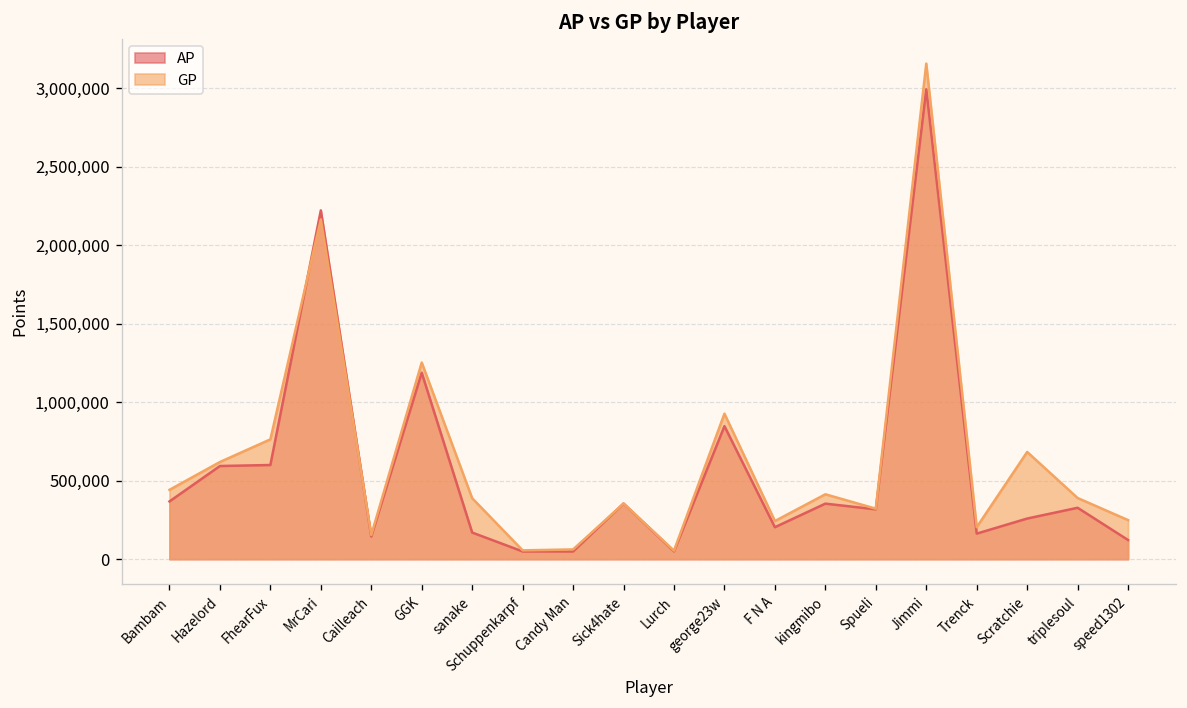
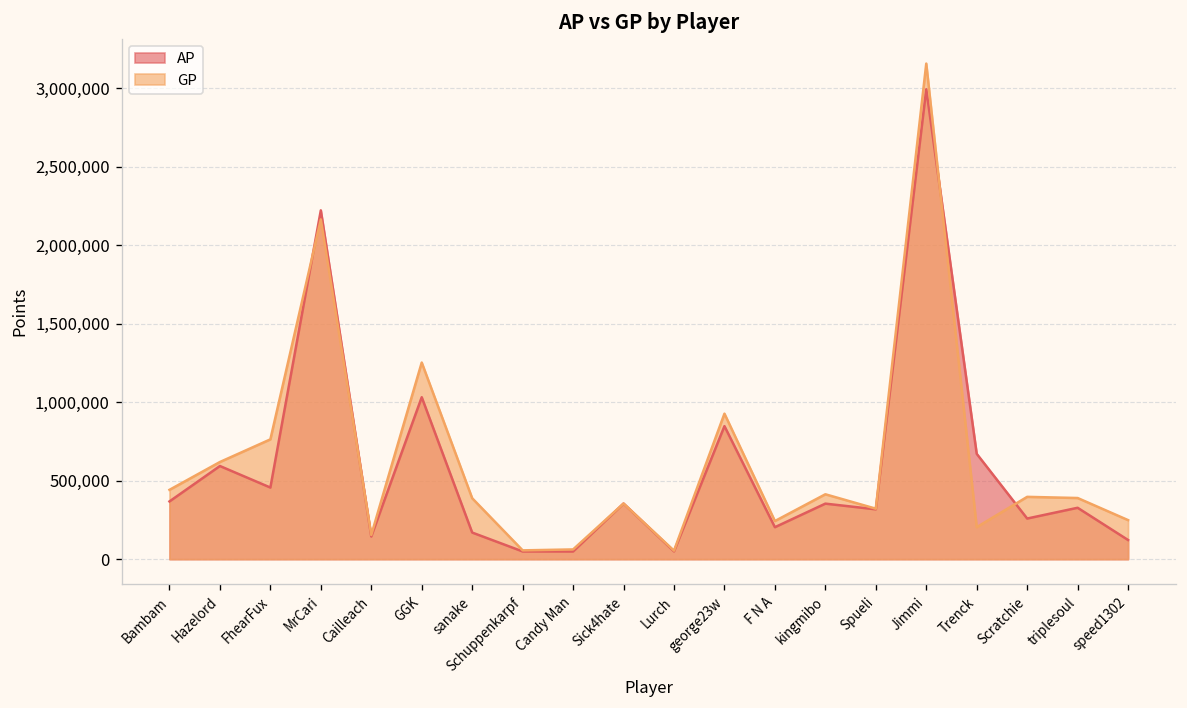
AP, FhearFux: 600,000 -> 460,000
AP, GGK: 1,190,000 -> 1,030,000
AP, Trenck: 160,000 -> 670,000
GP, Scratchie: 680,000 -> 400,000
